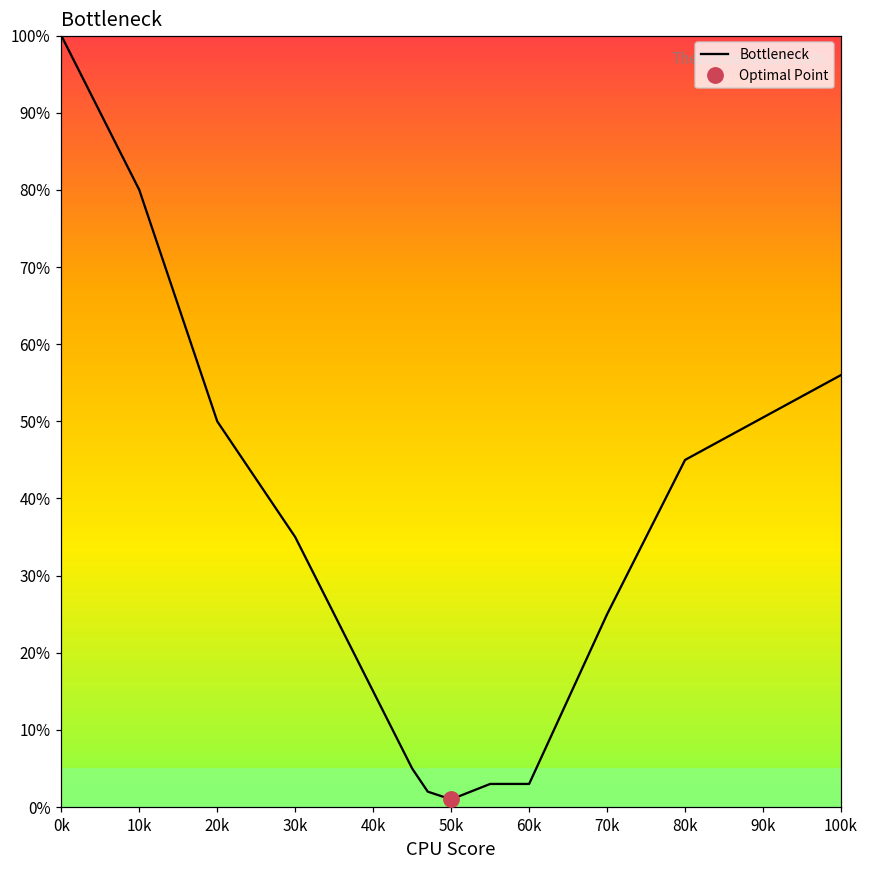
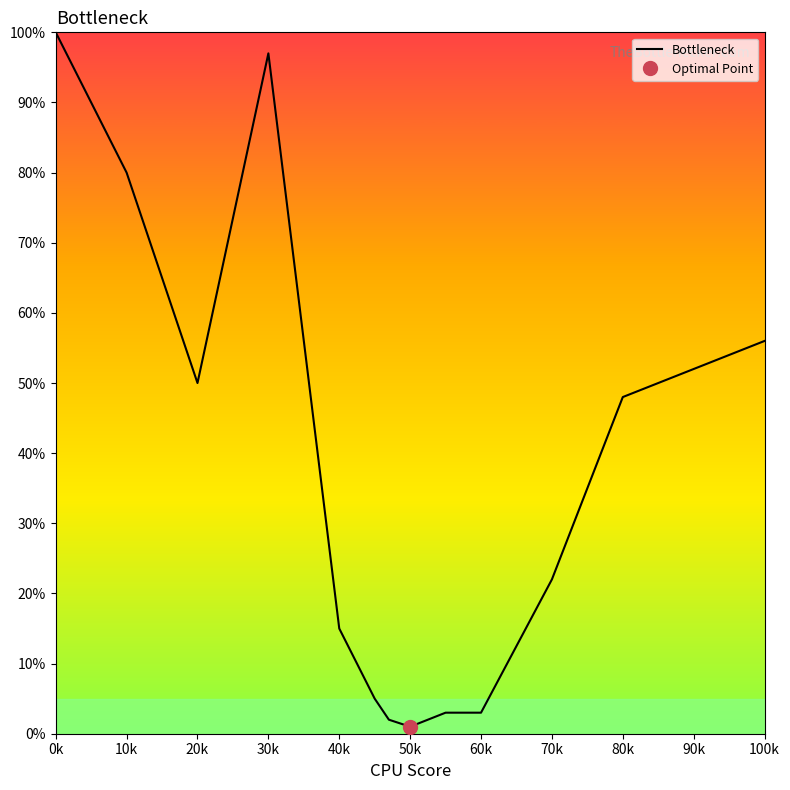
Bottleneck, 30k: 35% -> 97%
Bottleneck, 70k: 25% -> 22%
Bottleneck, 80k: 45% -> 48%
